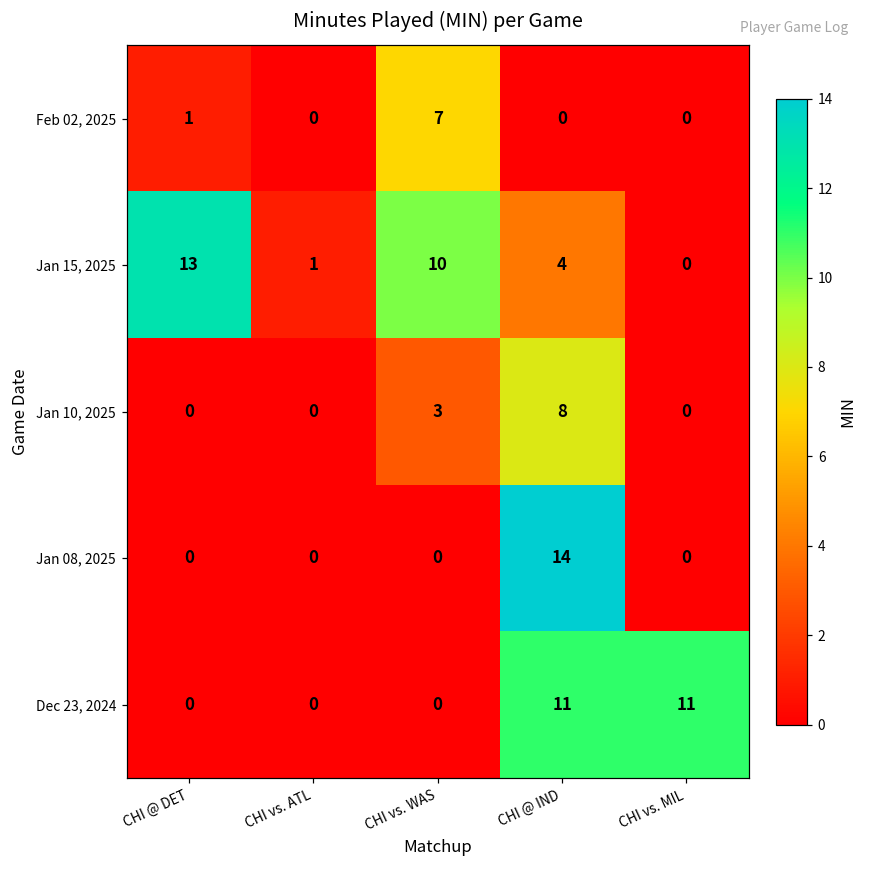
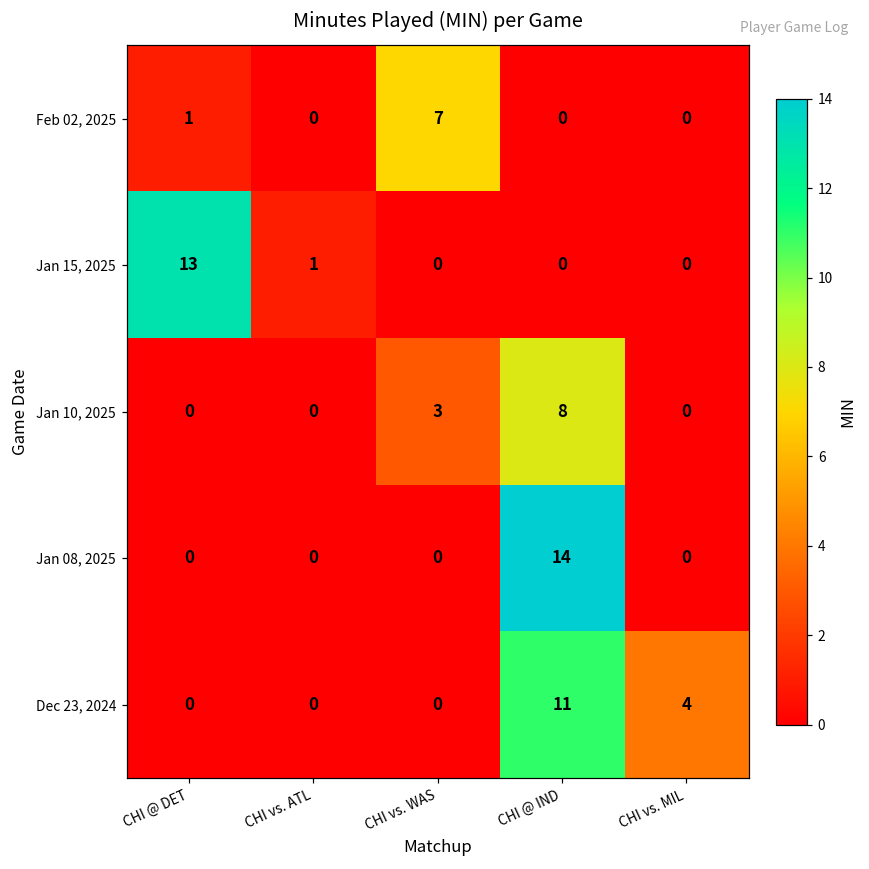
Jan 15, 2025, CHI vs. WAS: 10 -> 0
Jan 15, 2025, CHI @ IND: 4 -> 0
Dec 23, 2024, CHI vs. MIL: 11 -> 4
